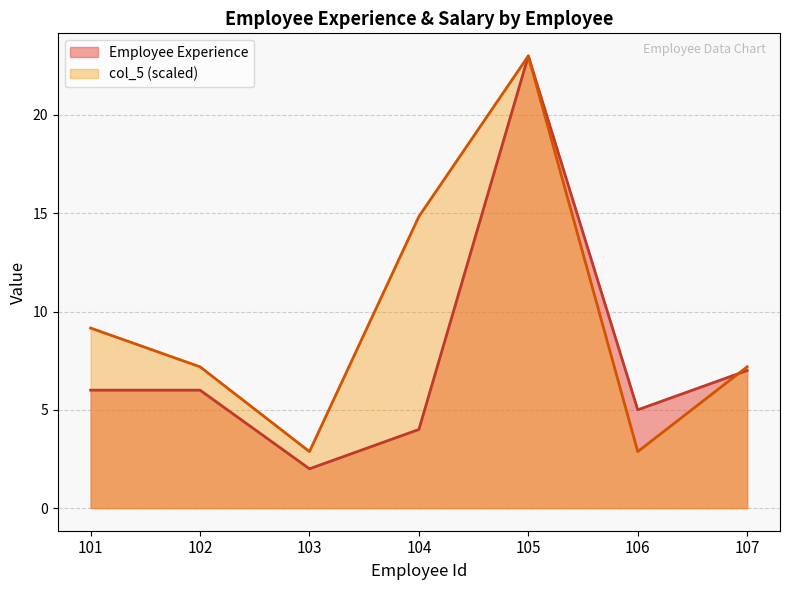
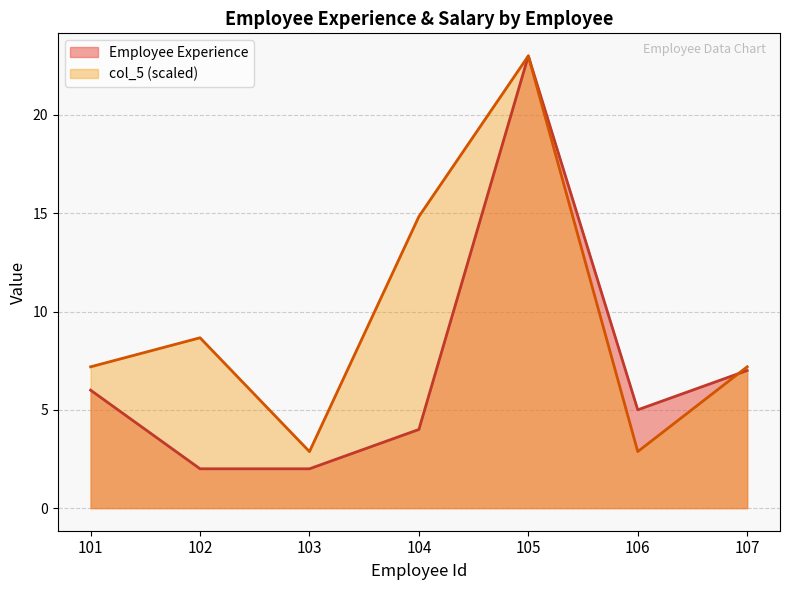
col_5 (scaled), 101: 9.2 -> 7.2
Employee Experience, 102: 6 -> 2
col_5 (scaled), 102: 7.2 -> 8.7
